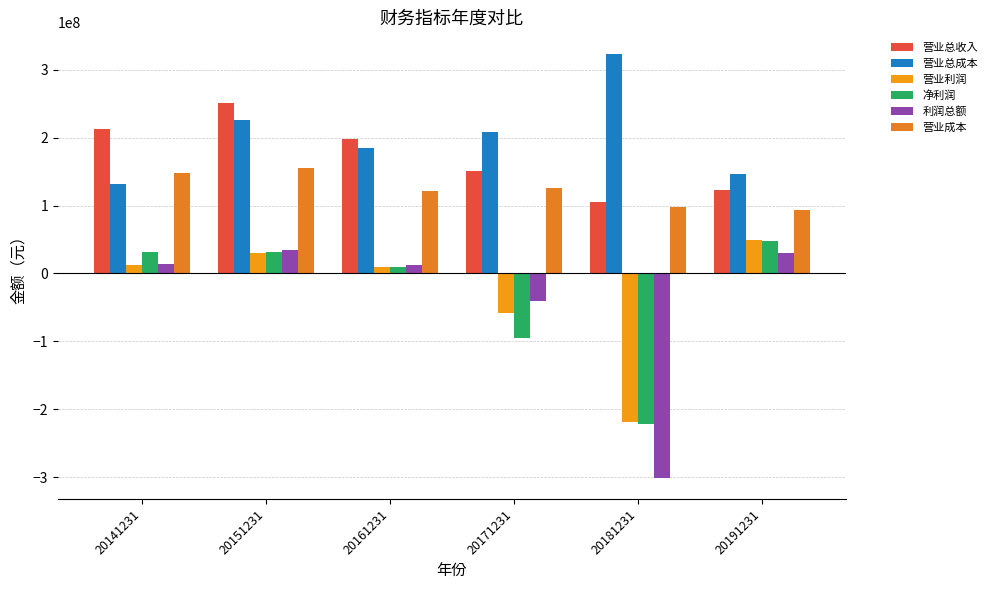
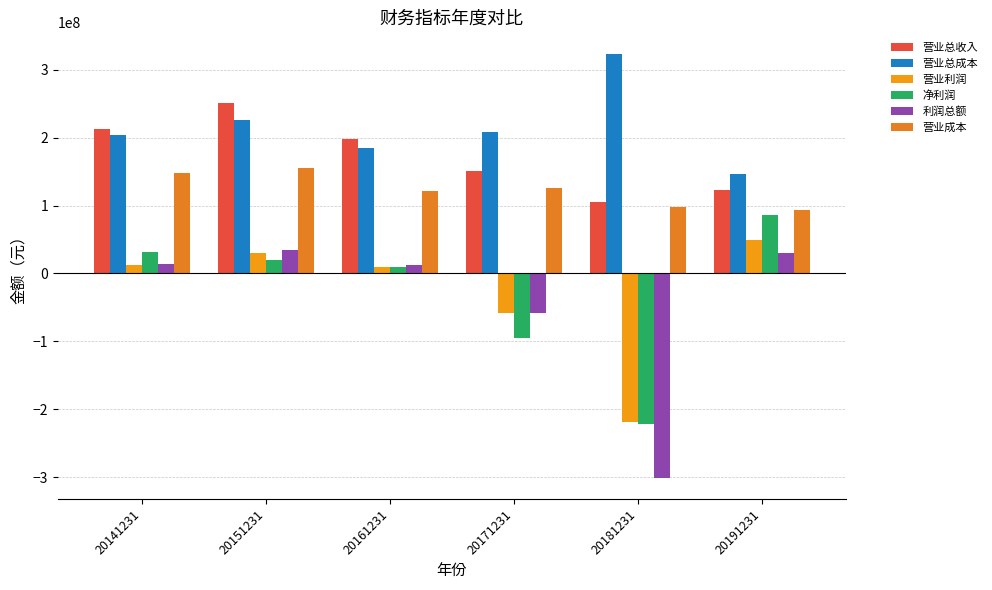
营业总成本, 20141231: 130000000 -> 200000000
净利润, 20151231: 30000000 -> 20000000
利润总额, 20171231: -40000000 -> -60000000
净利润, 20191231: 50000000 -> 90000000
